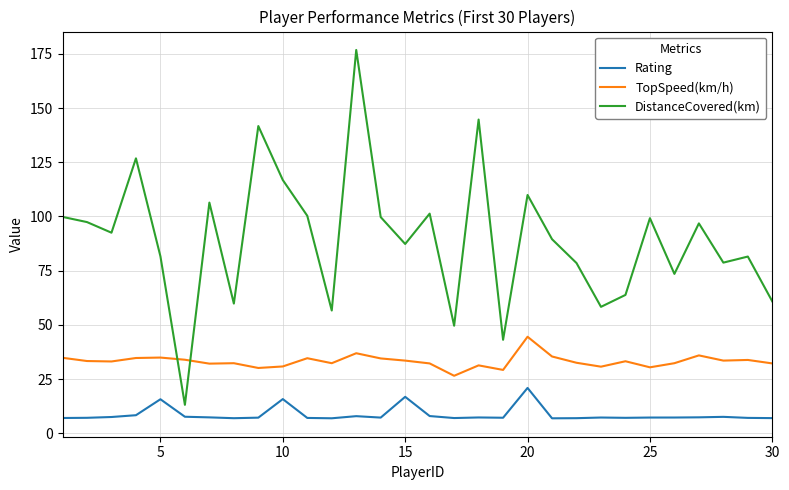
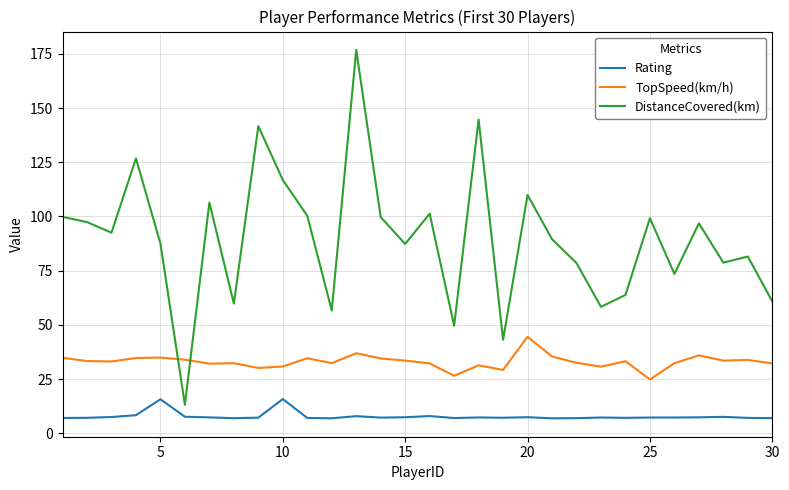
DistanceCovered(km), 5: 82 -> 88
Rating, 15: 17 -> 7
Rating, 20: 21 -> 7
TopSpeed(km/h), 25: 30 -> 25
